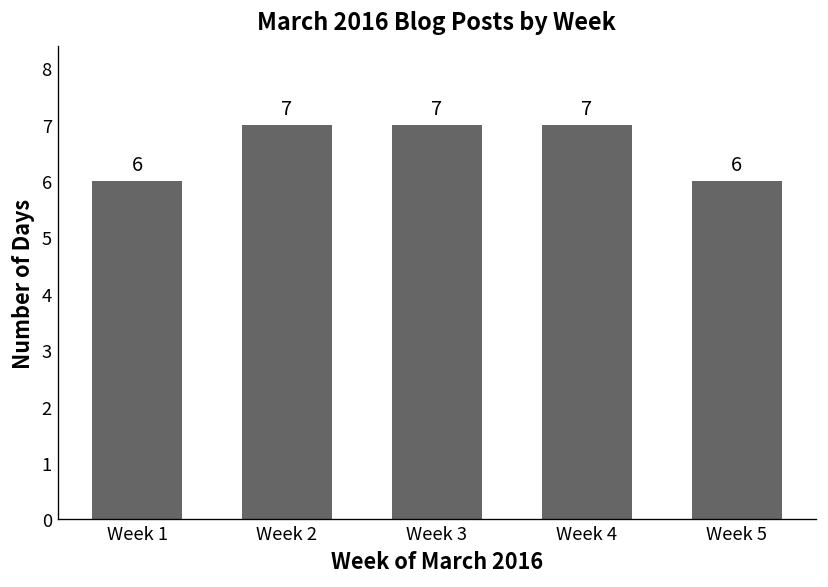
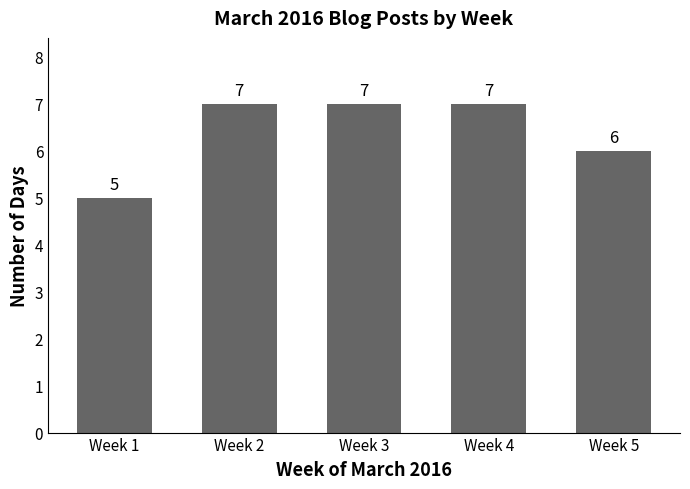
Week 1: 6 -> 5
